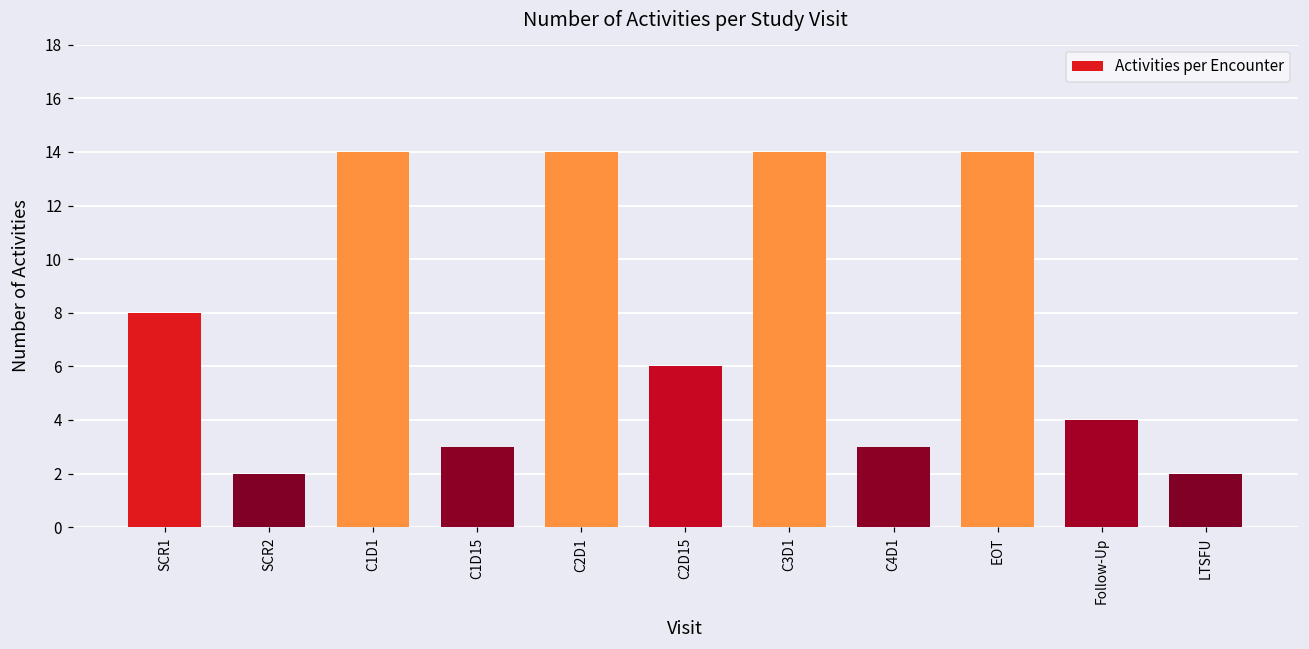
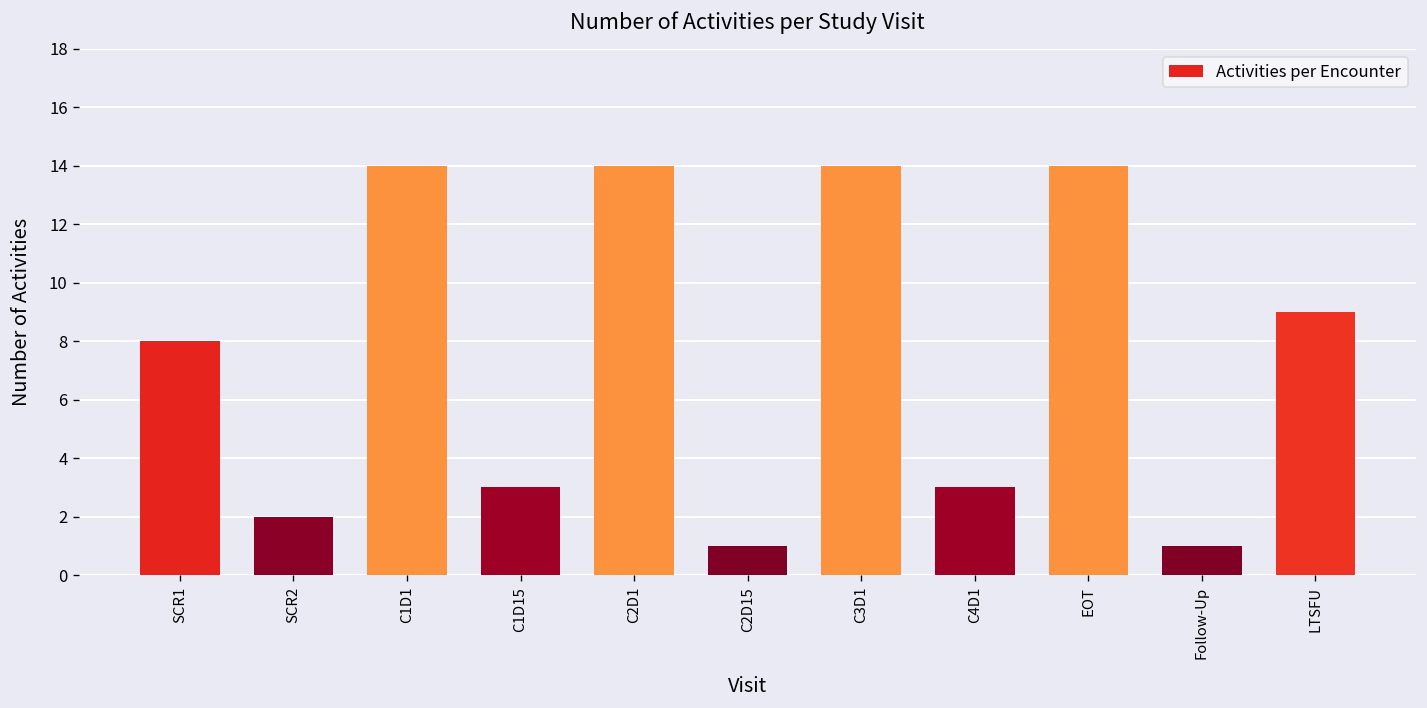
C2D15: 6 -> 1
Follow-Up: 4 -> 1
LTSFU: 2 -> 9
